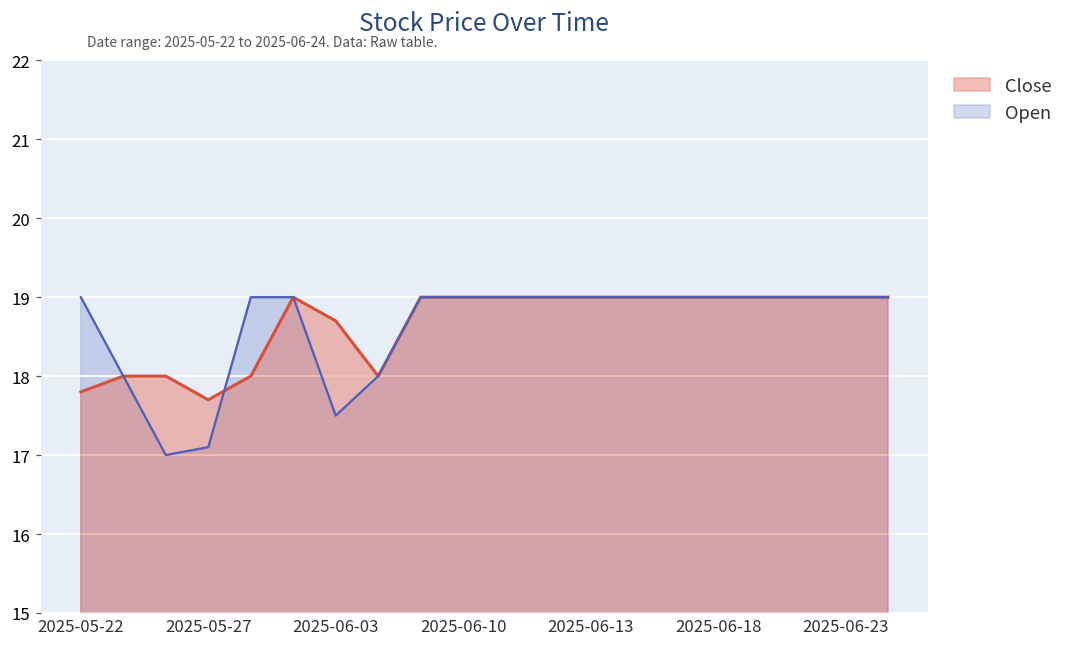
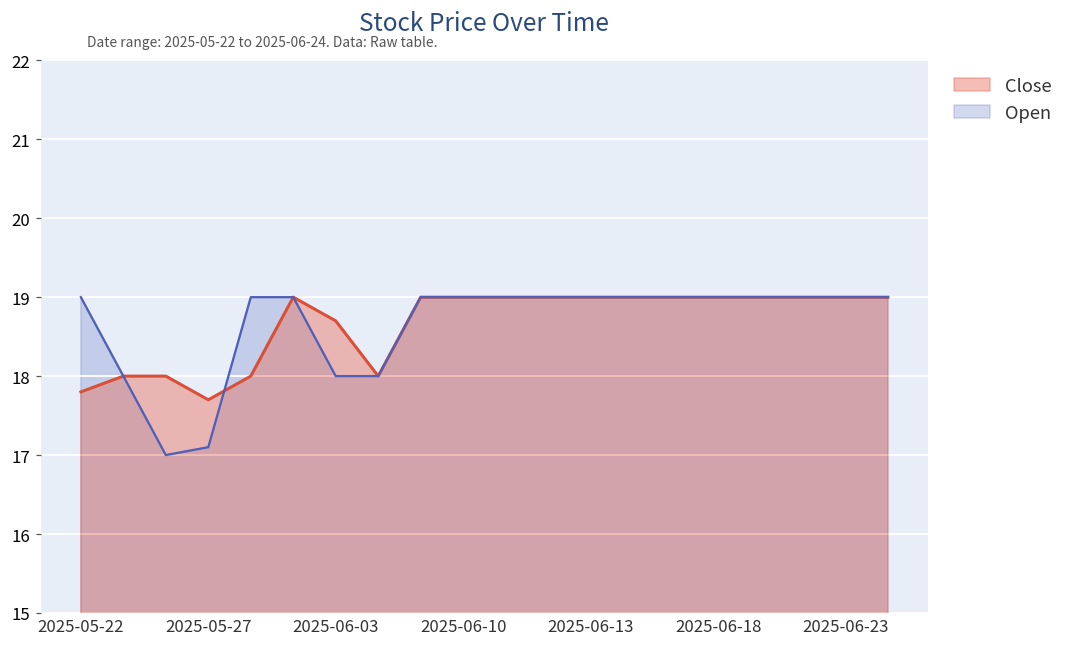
Open, 2025-06-03: 17.5 -> 18.0
